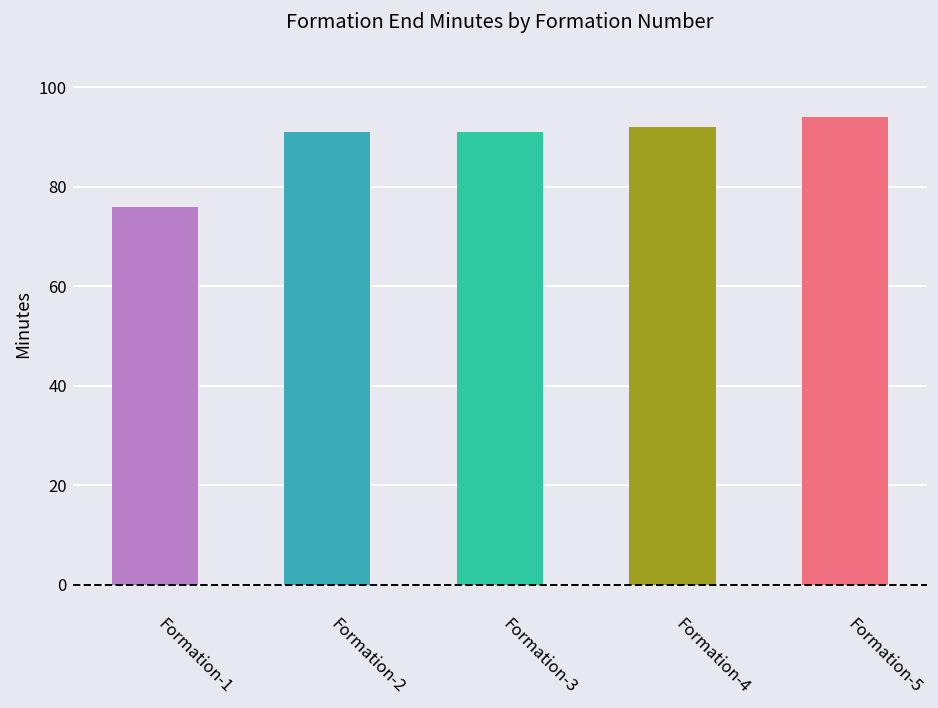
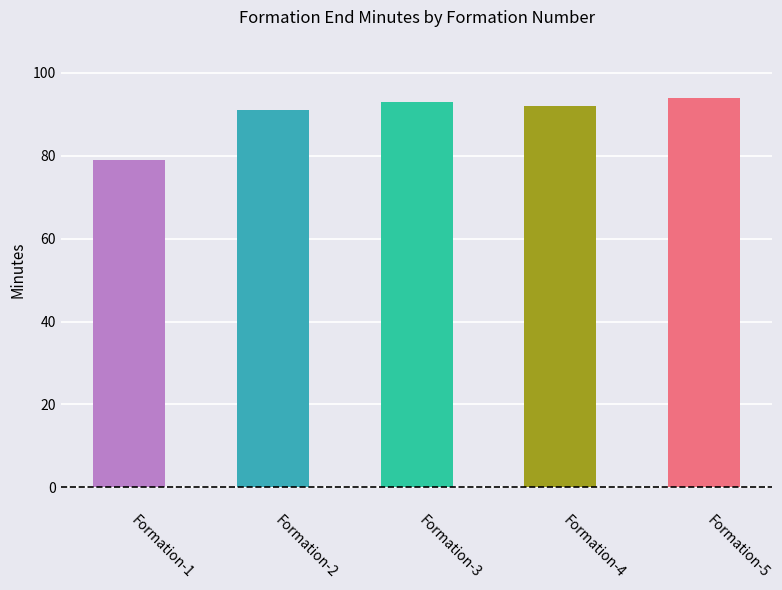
Formation-1: 76 -> 79
Formation-3: 91 -> 93
